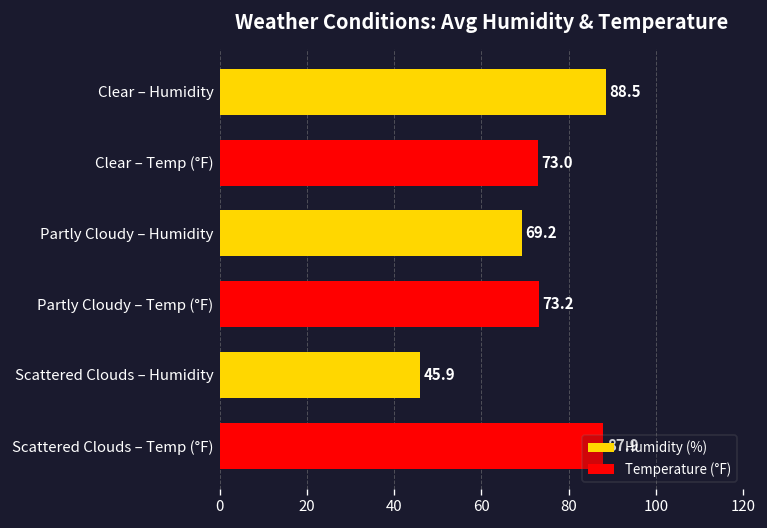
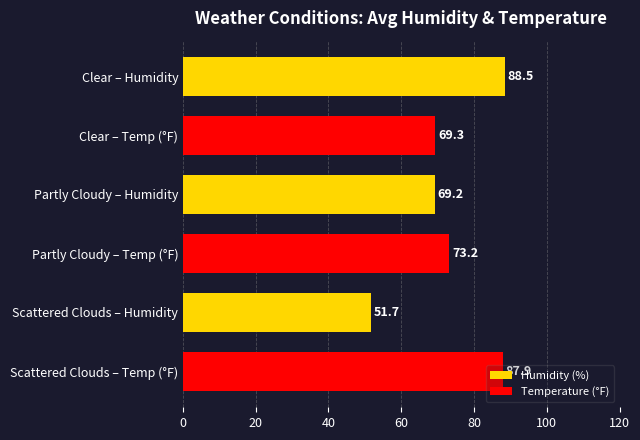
Clear – Temp (°F): 73.0 -> 69.3
Scattered Clouds – Humidity: 45.9 -> 51.7
